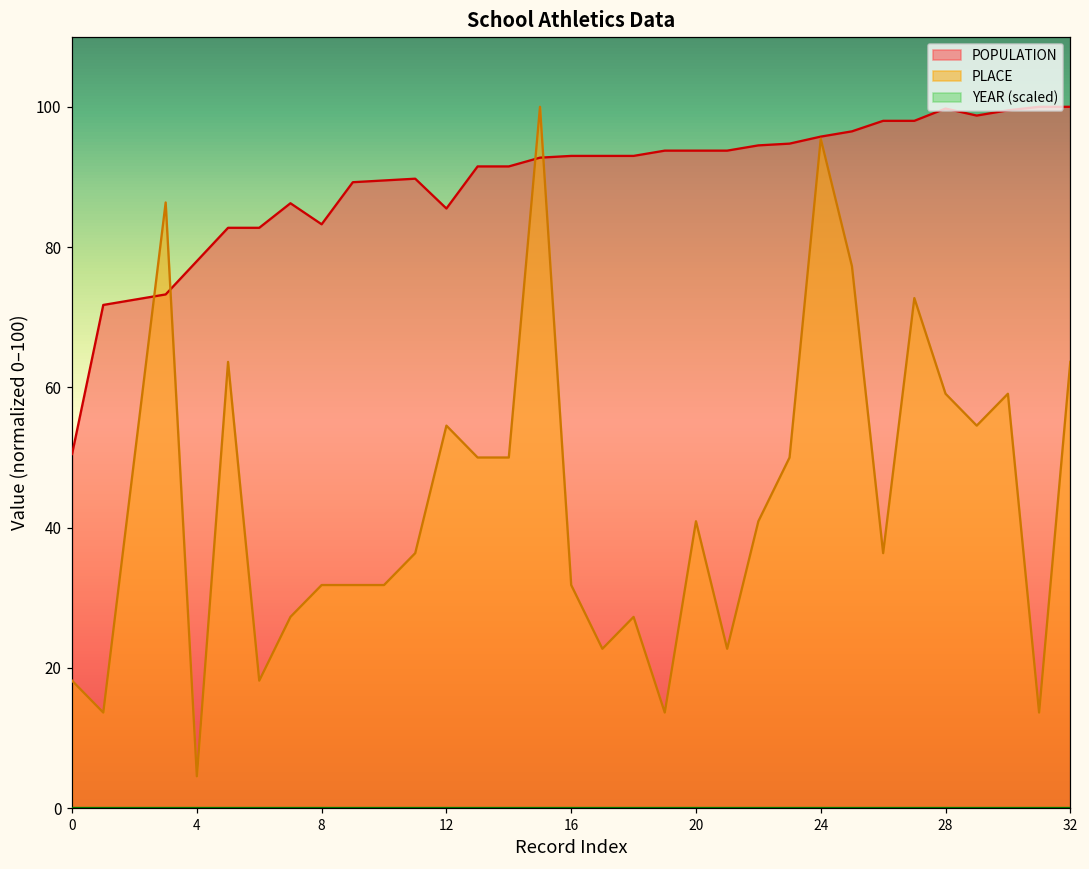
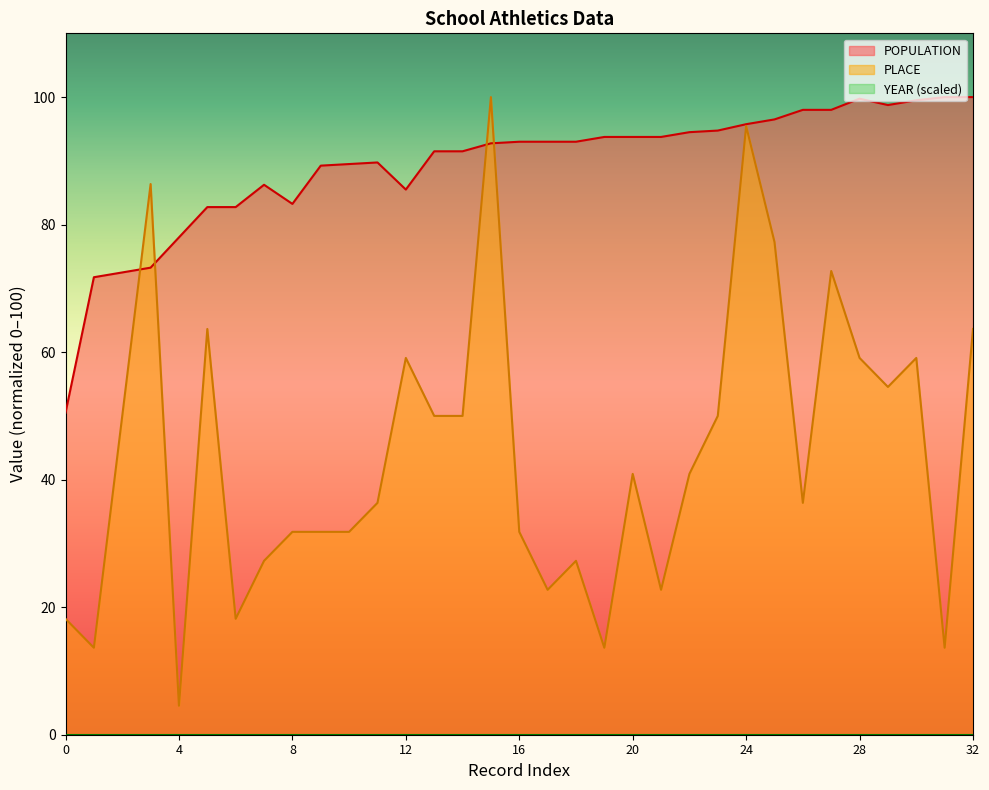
PLACE, 12: 55 -> 59
